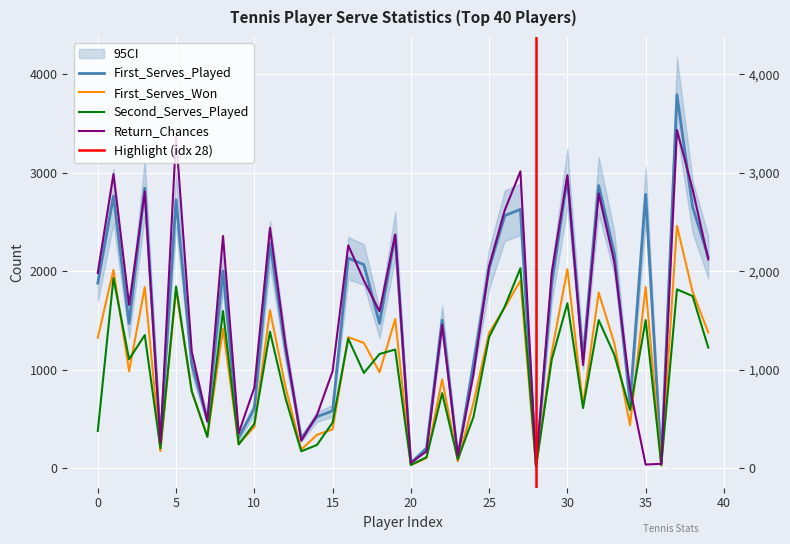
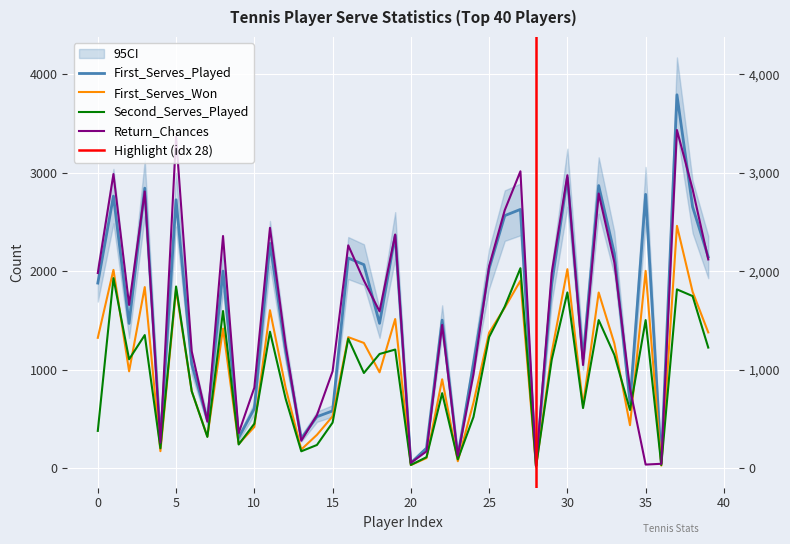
First_Serves_Won, 15: 400 -> 500
Second_Serves_Played, 30: 1700 -> 1800
First_Serves_Won, 35: 1800 -> 2000
